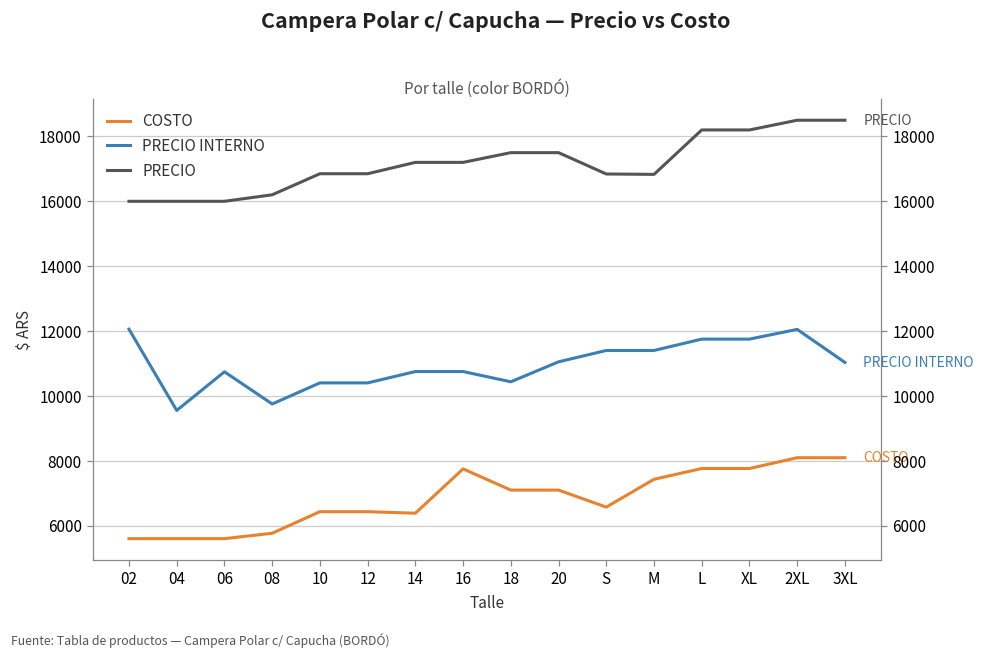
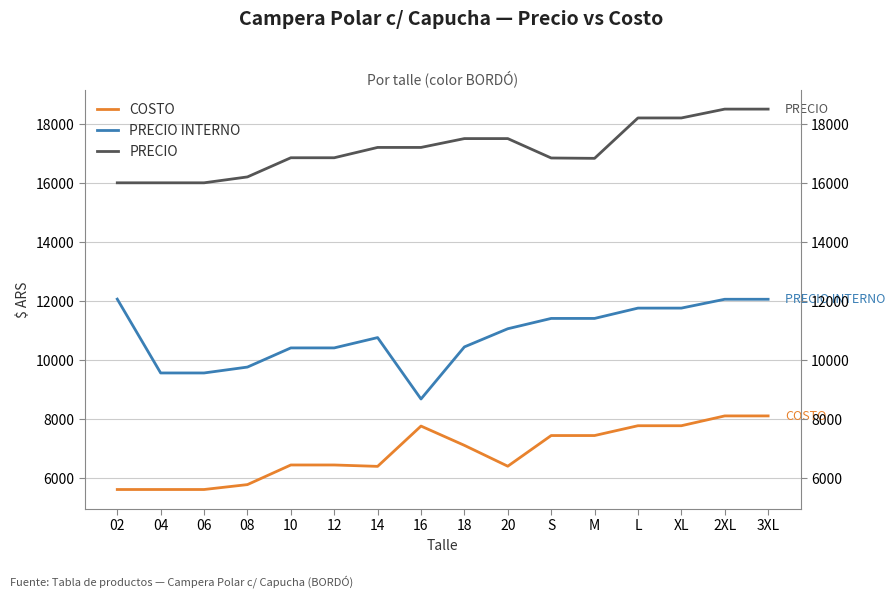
PRECIO INTERNO, 06: 10700 -> 9600
PRECIO INTERNO, 16: 10800 -> 8700
COSTO, 20: 7100 -> 6400
COSTO, S: 6600 -> 7400
PRECIO INTERNO, 3XL: 11000 -> 12100
